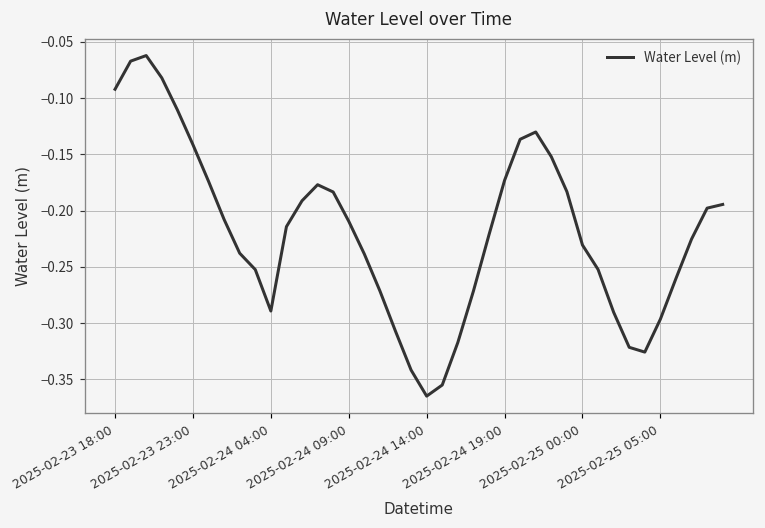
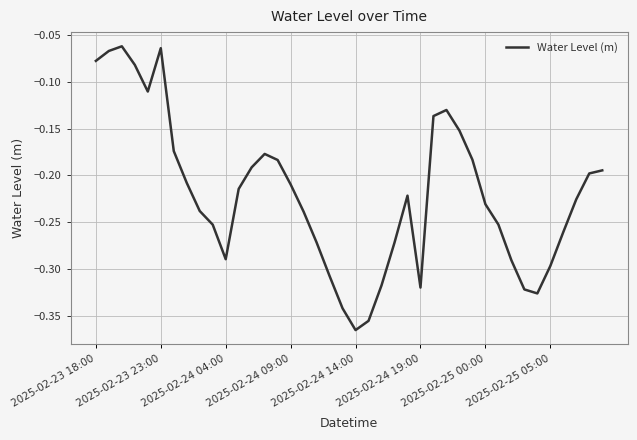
2025-02-23 18:00: -0.09 -> -0.08
2025-02-23 23:00: -0.14 -> -0.06
2025-02-24 19:00: -0.17 -> -0.32
